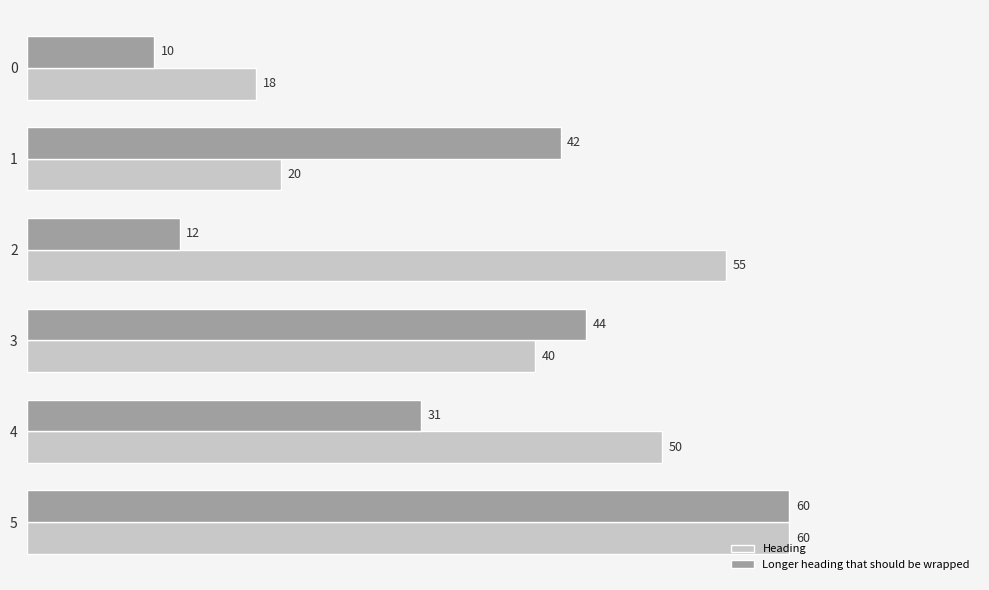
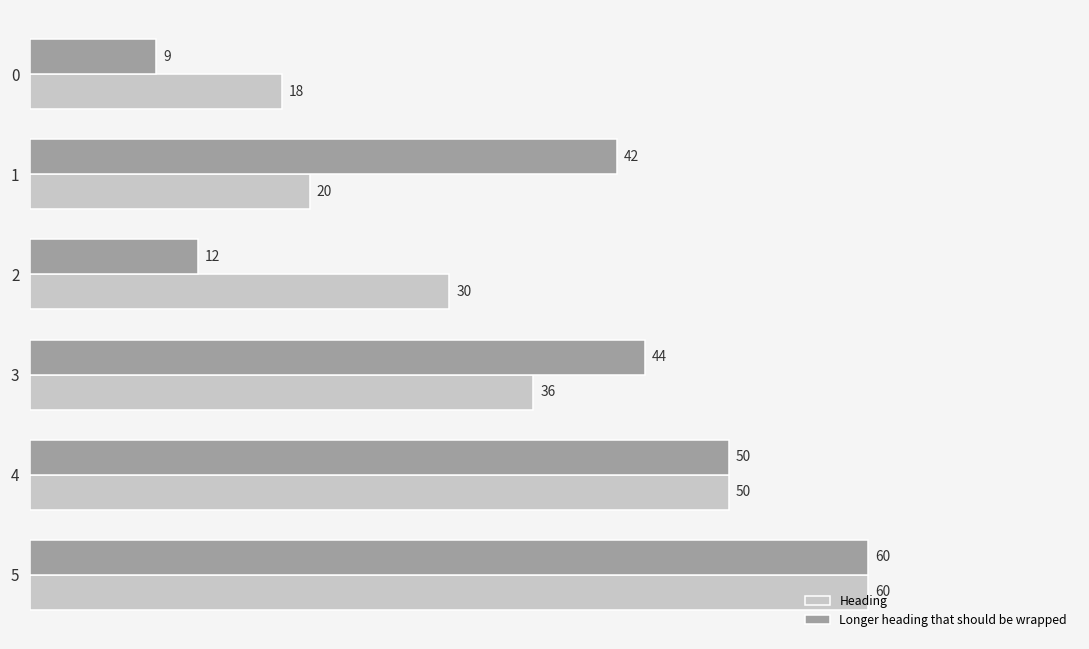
Longer heading that should be wrapped, 0: 10 -> 9
Heading, 2: 55 -> 30
Heading, 3: 40 -> 36
Longer heading that should be wrapped, 4: 31 -> 50
